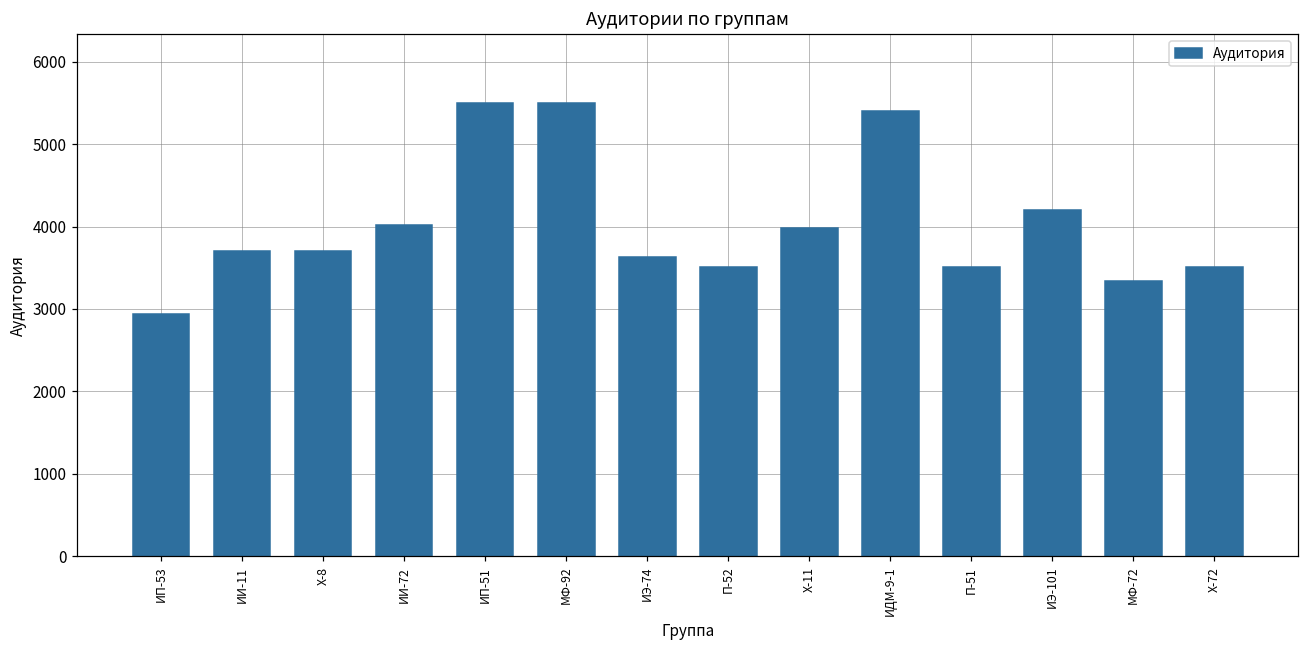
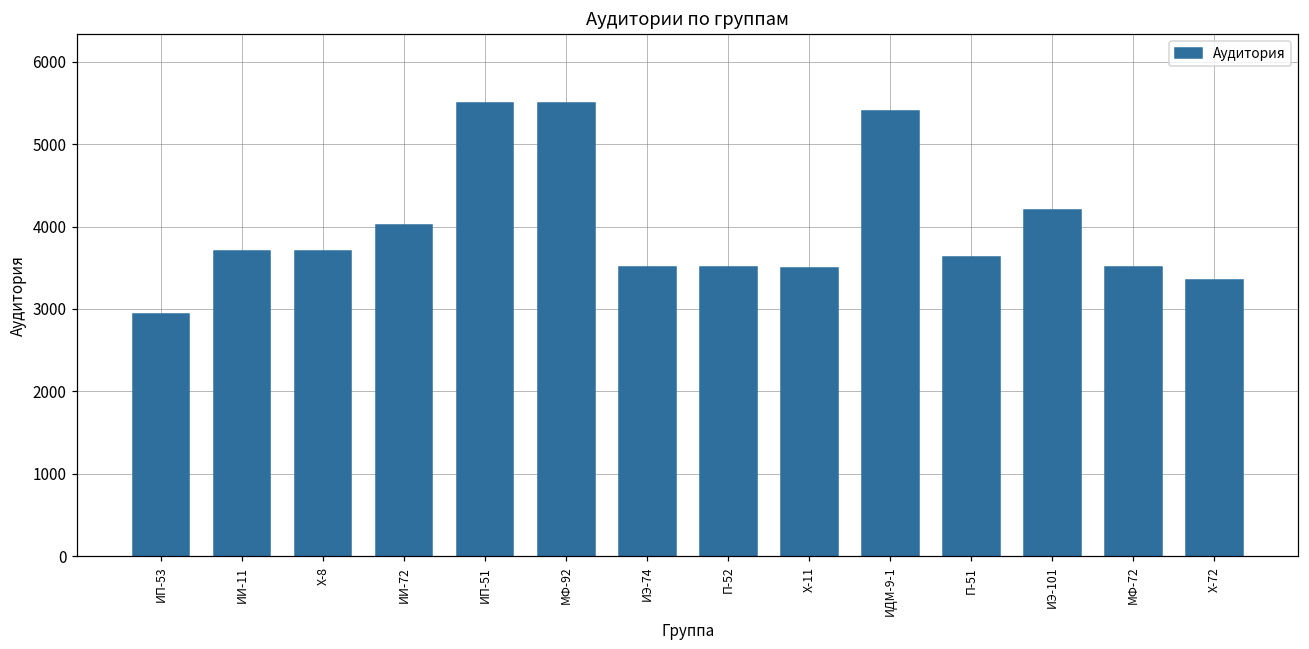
ИЭ-74: 3600 -> 3500
Х-11: 4000 -> 3500
П-51: 3500 -> 3600
МФ-72: 3300 -> 3500
Х-72: 3500 -> 3400
